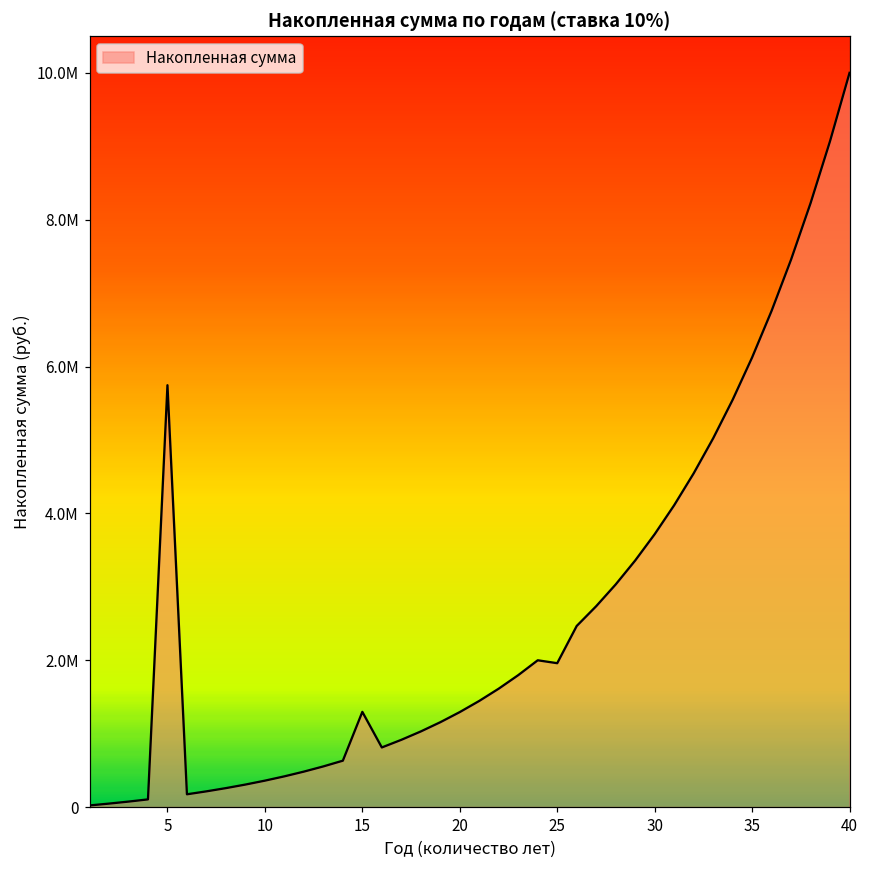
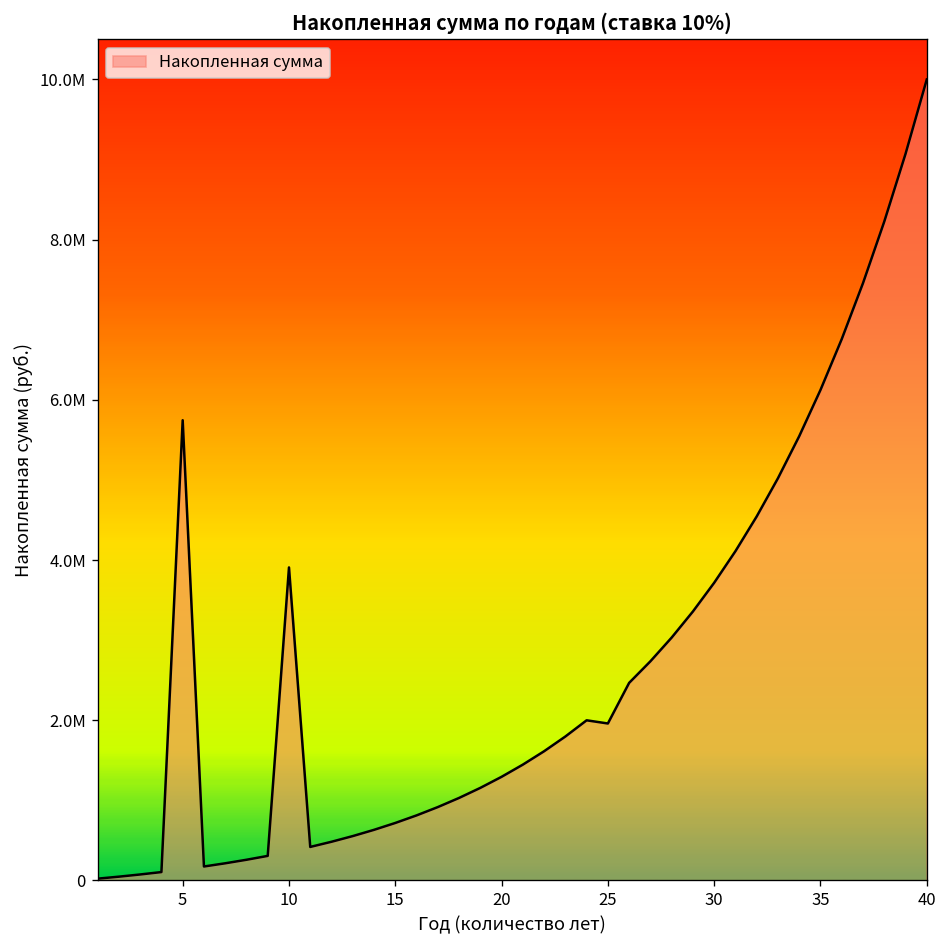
10: 400000 -> 3900000
15: 1300000 -> 700000
